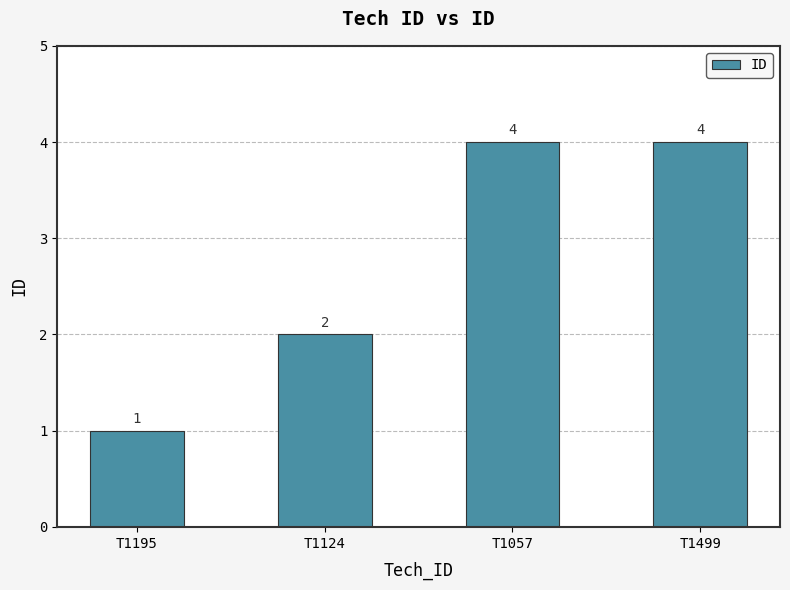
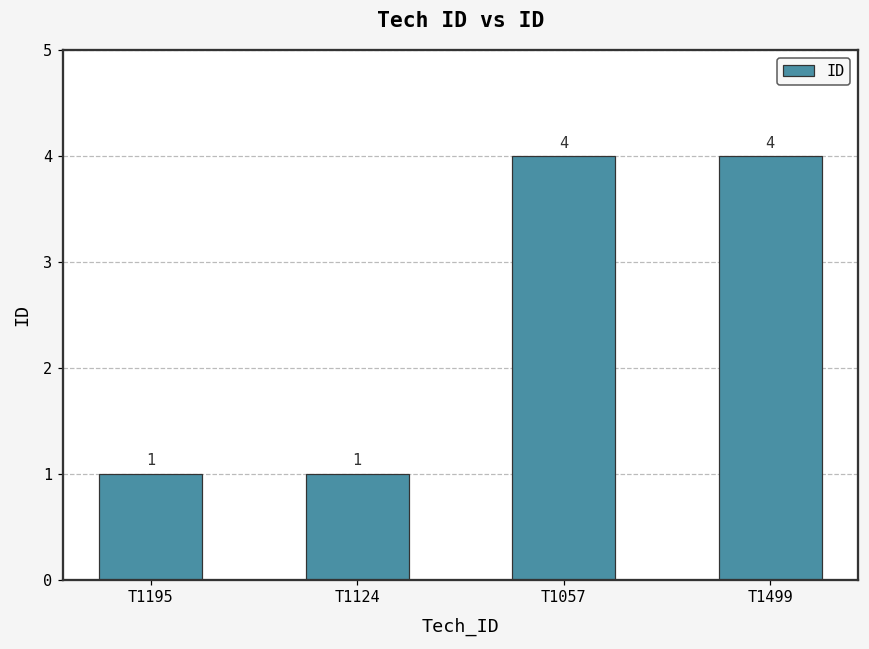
T1124: 2 -> 1
